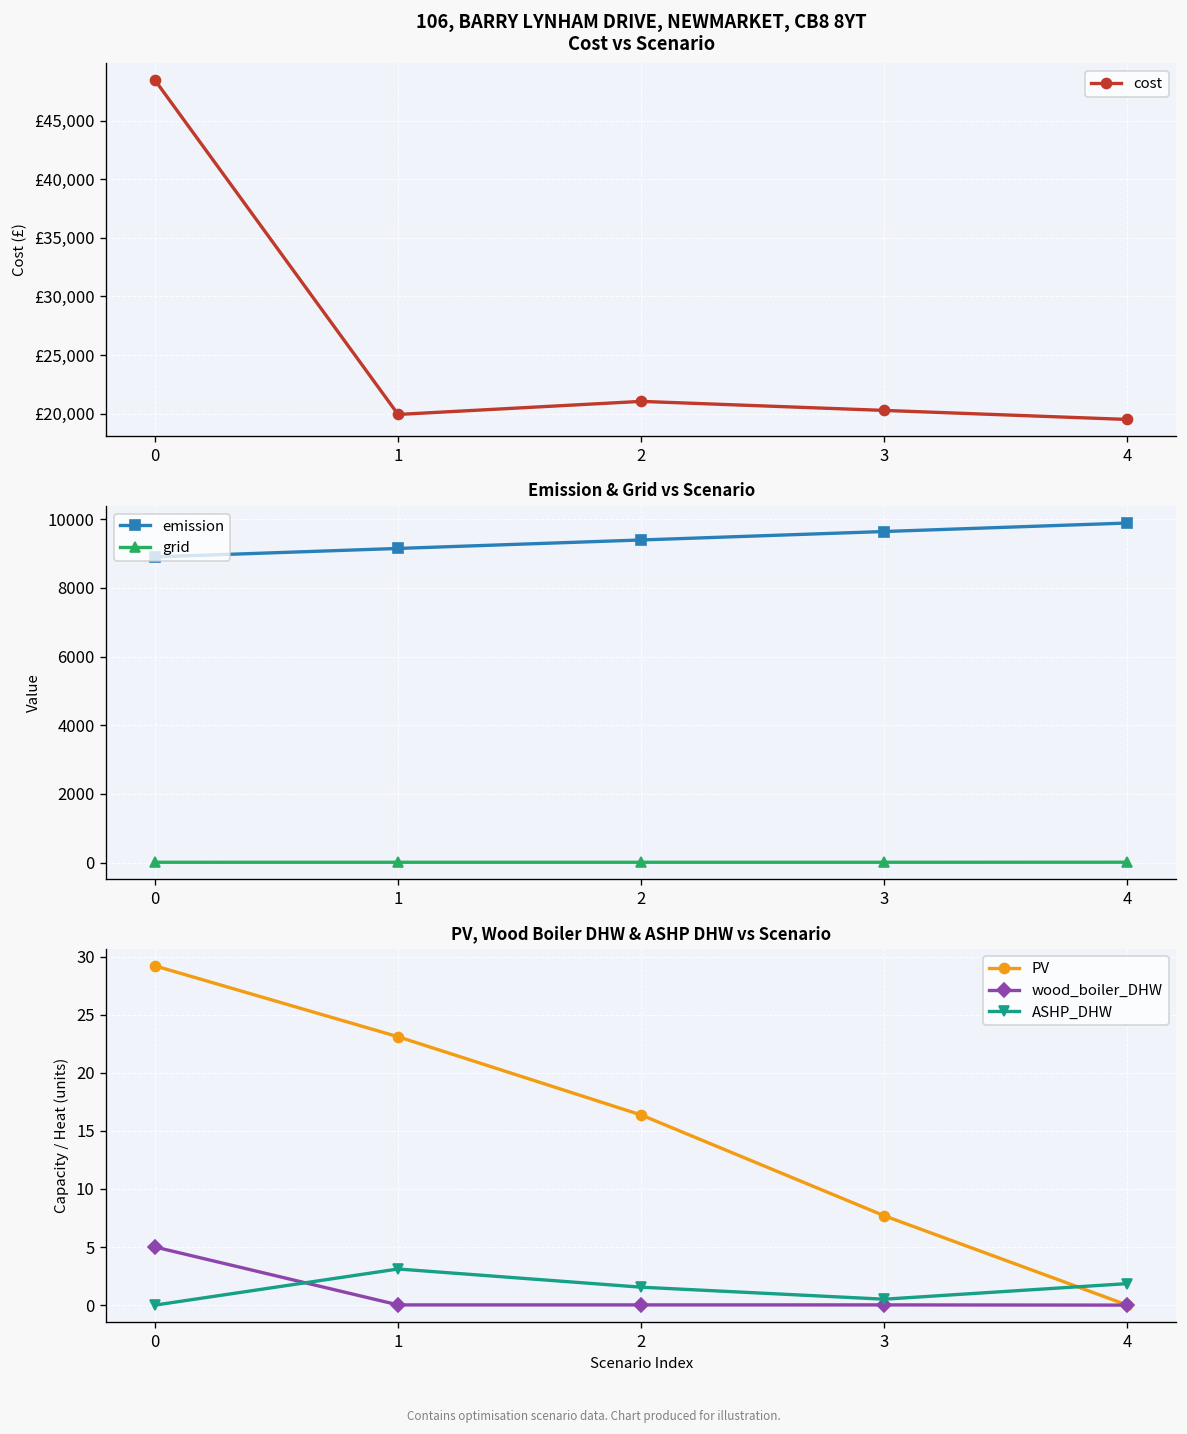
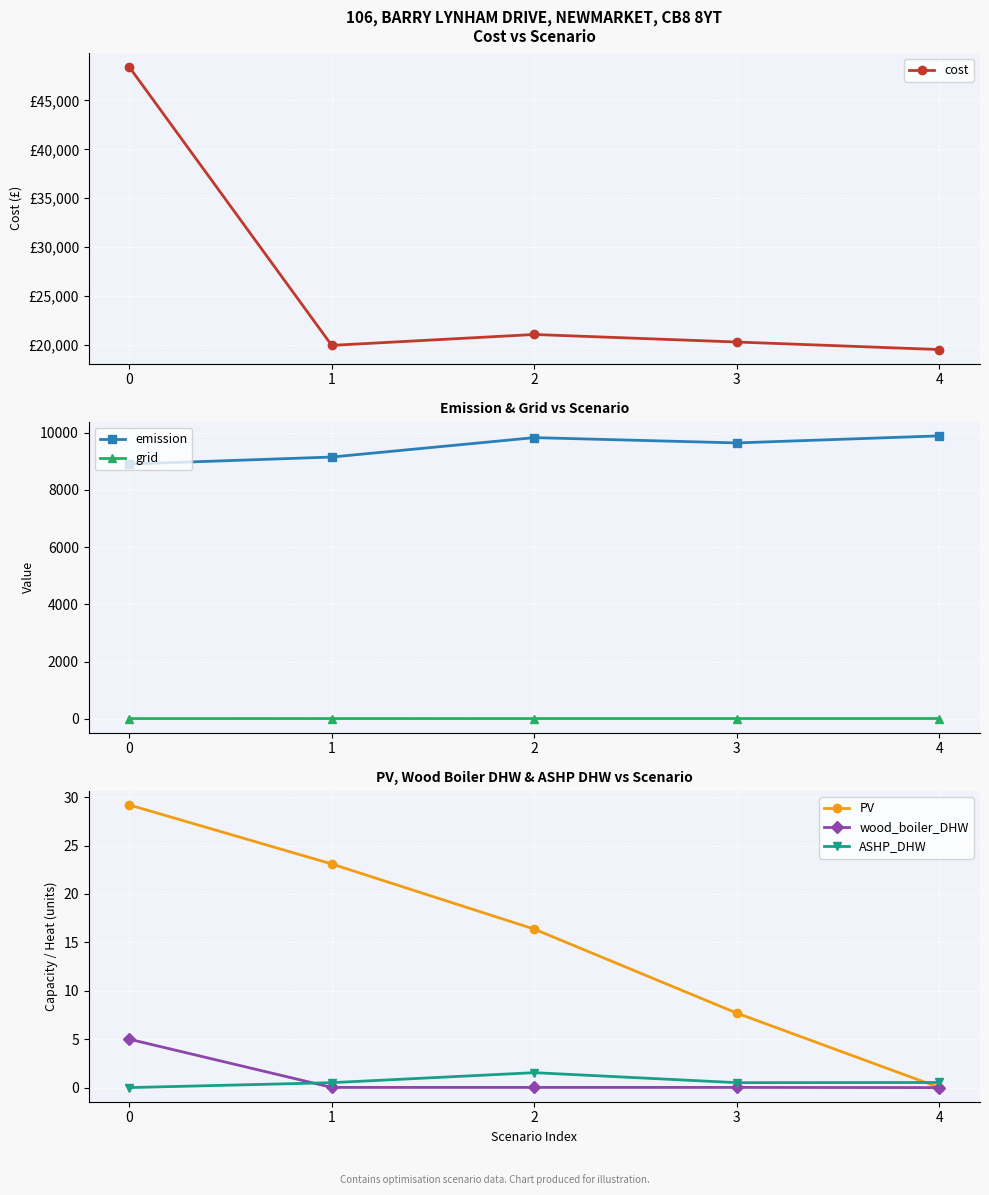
Emission & Grid vs Scenario, emission, 2: 9400 -> 9800
PV, Wood Boiler DHW & ASHP DHW vs Scenario, ASHP_DHW, 1: 3 -> 1
PV, Wood Boiler DHW & ASHP DHW vs Scenario, ASHP_DHW, 4: 2 -> 1
